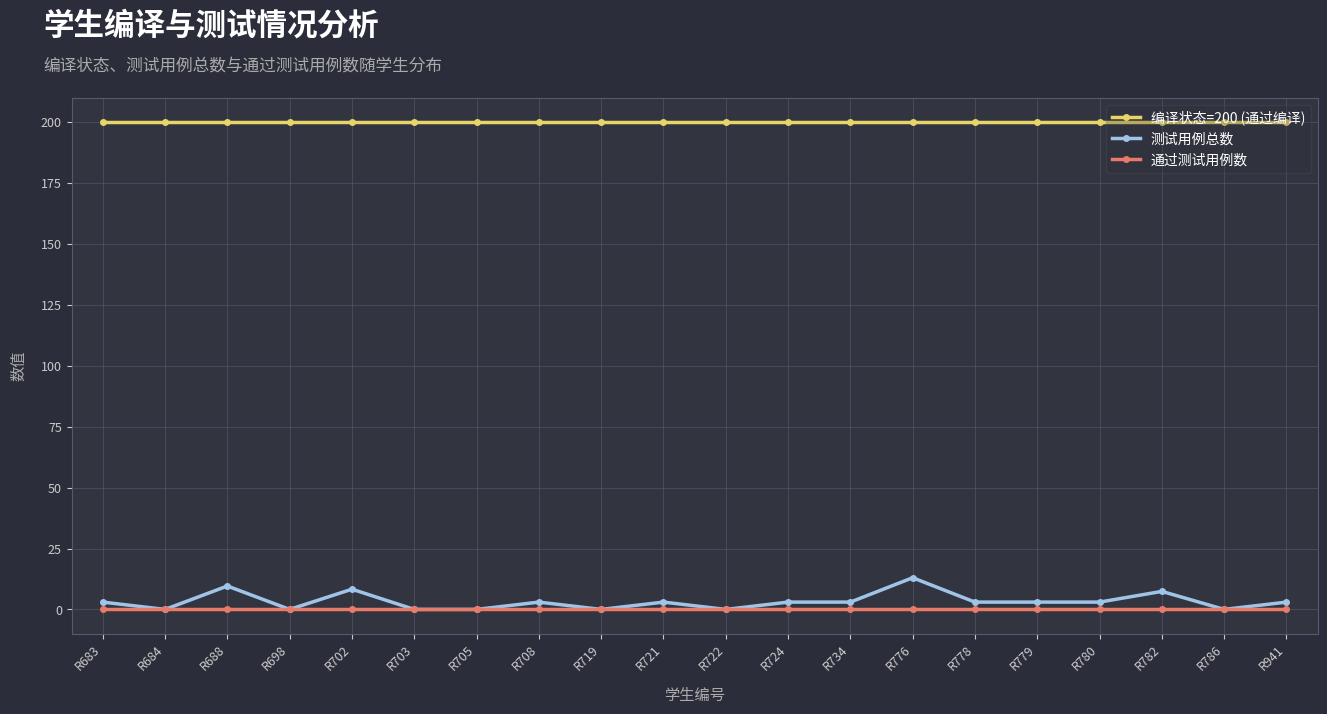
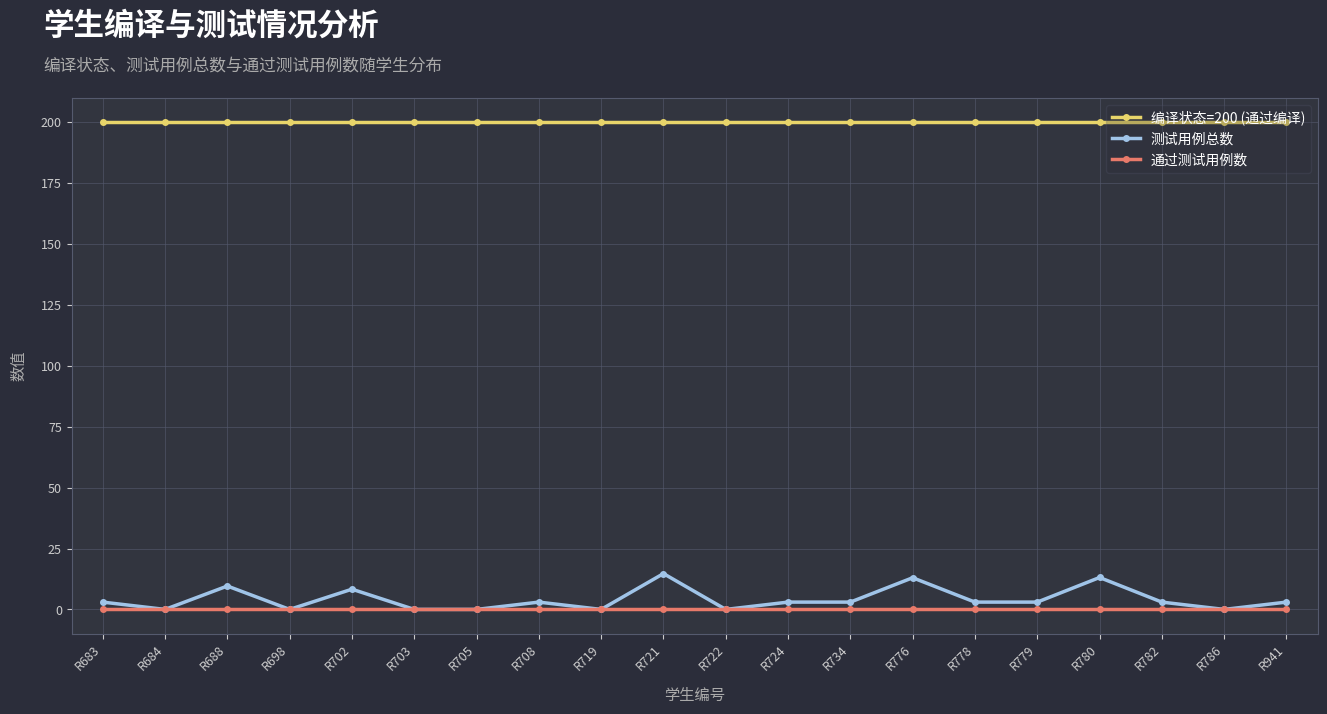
测试用例总数, R721: 3 -> 15
测试用例总数, R780: 3 -> 13
测试用例总数, R782: 7 -> 3
